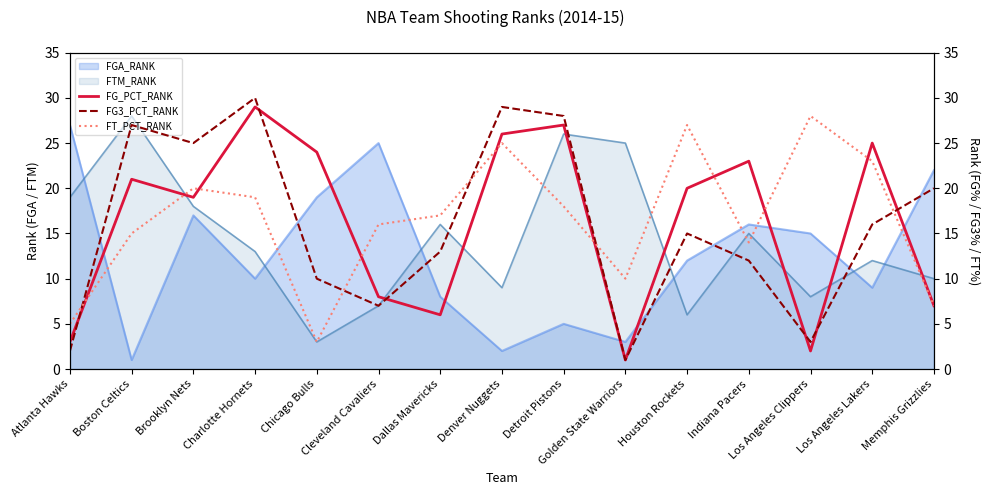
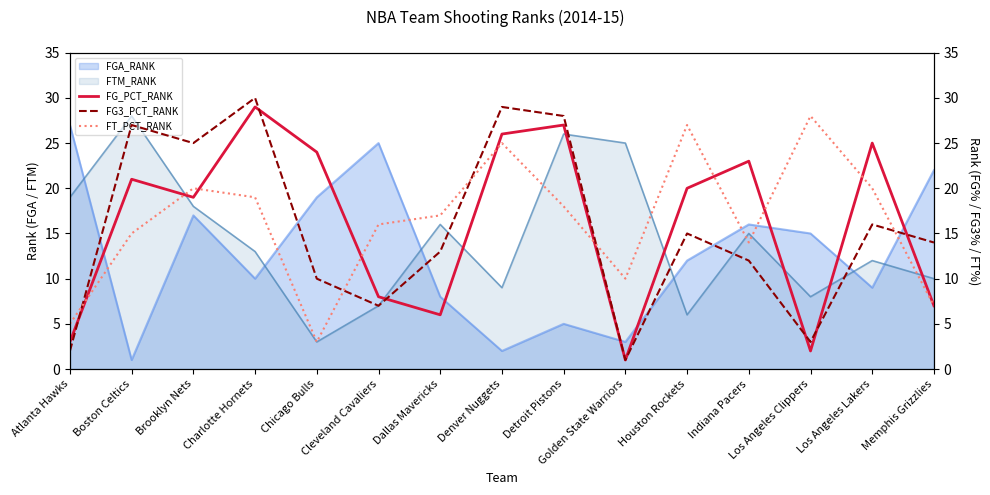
FT_PCT_RANK, Los Angeles Lakers: 23 -> 20
FG3_PCT_RANK, Memphis Grizzlies: 20 -> 14
